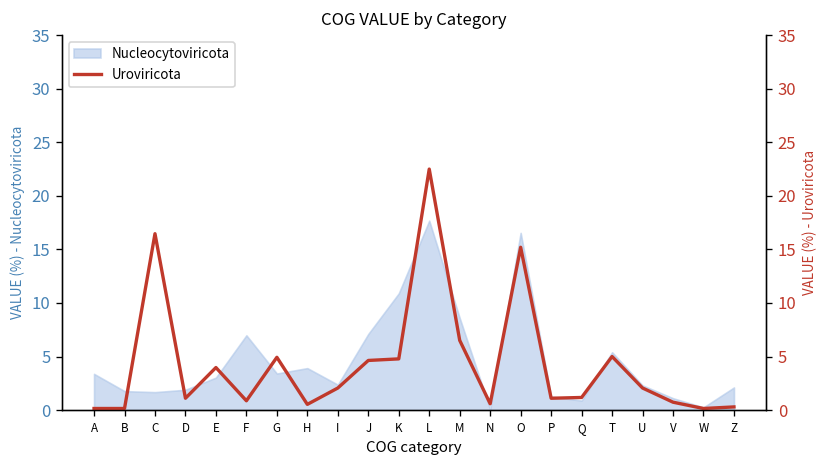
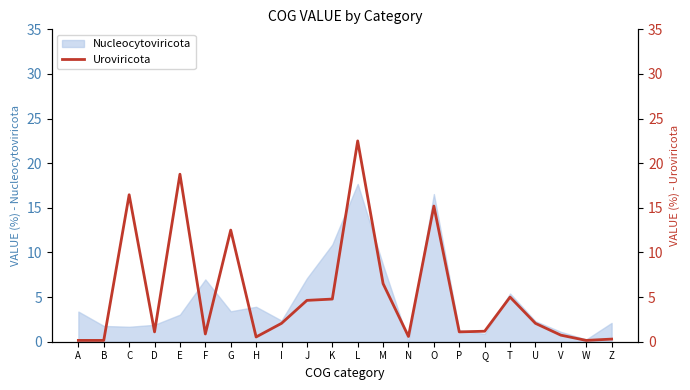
Uroviricota, E: 4 -> 19
Uroviricota, G: 5 -> 13
